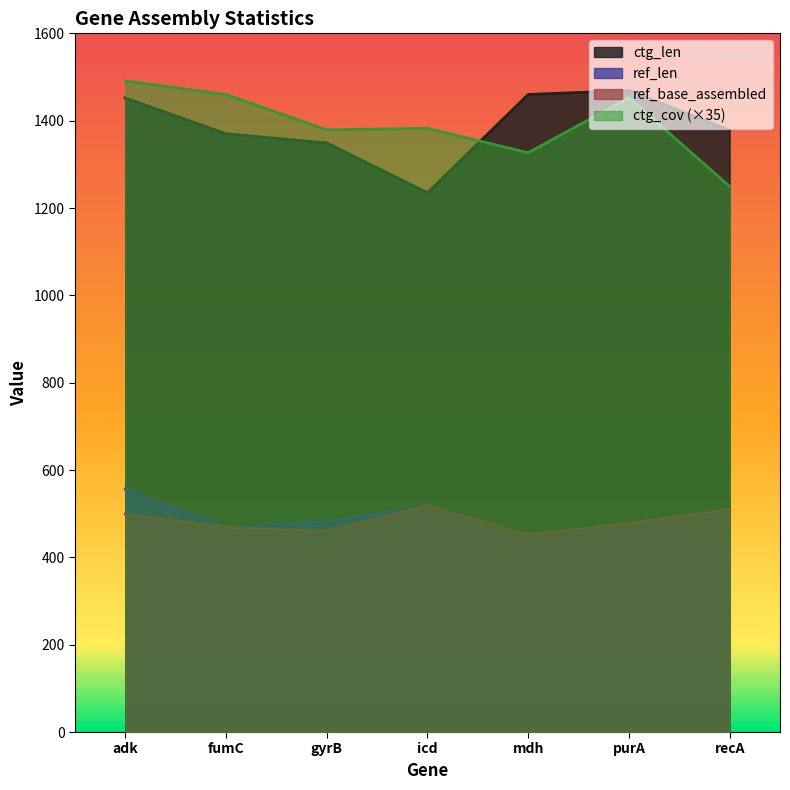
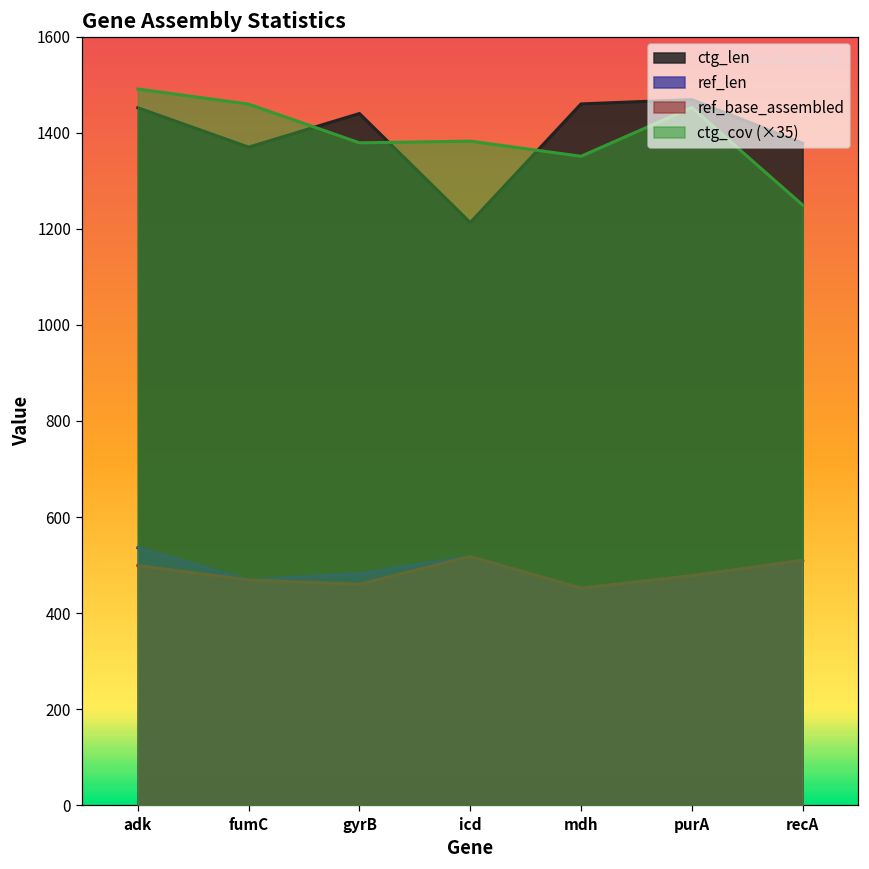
ref_len, adk: 560 -> 540
ctg_len, gyrB: 1350 -> 1440
ctg_len, icd: 1240 -> 1210
ctg_cov (×35), mdh: 1330 -> 1350
